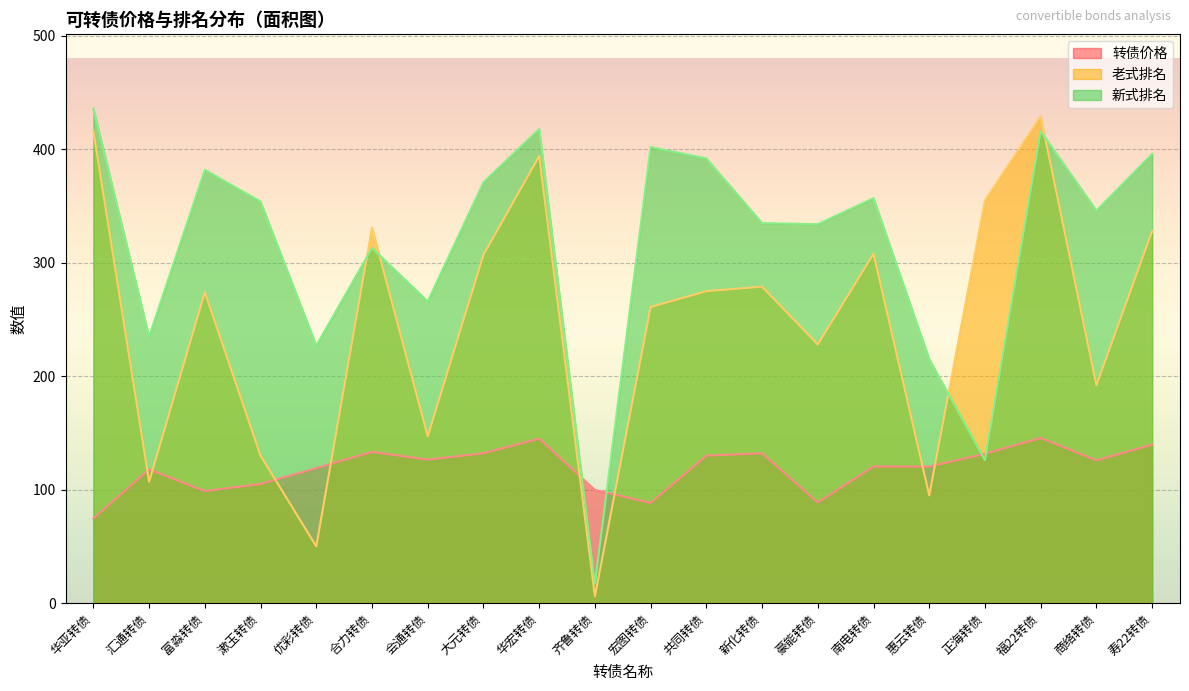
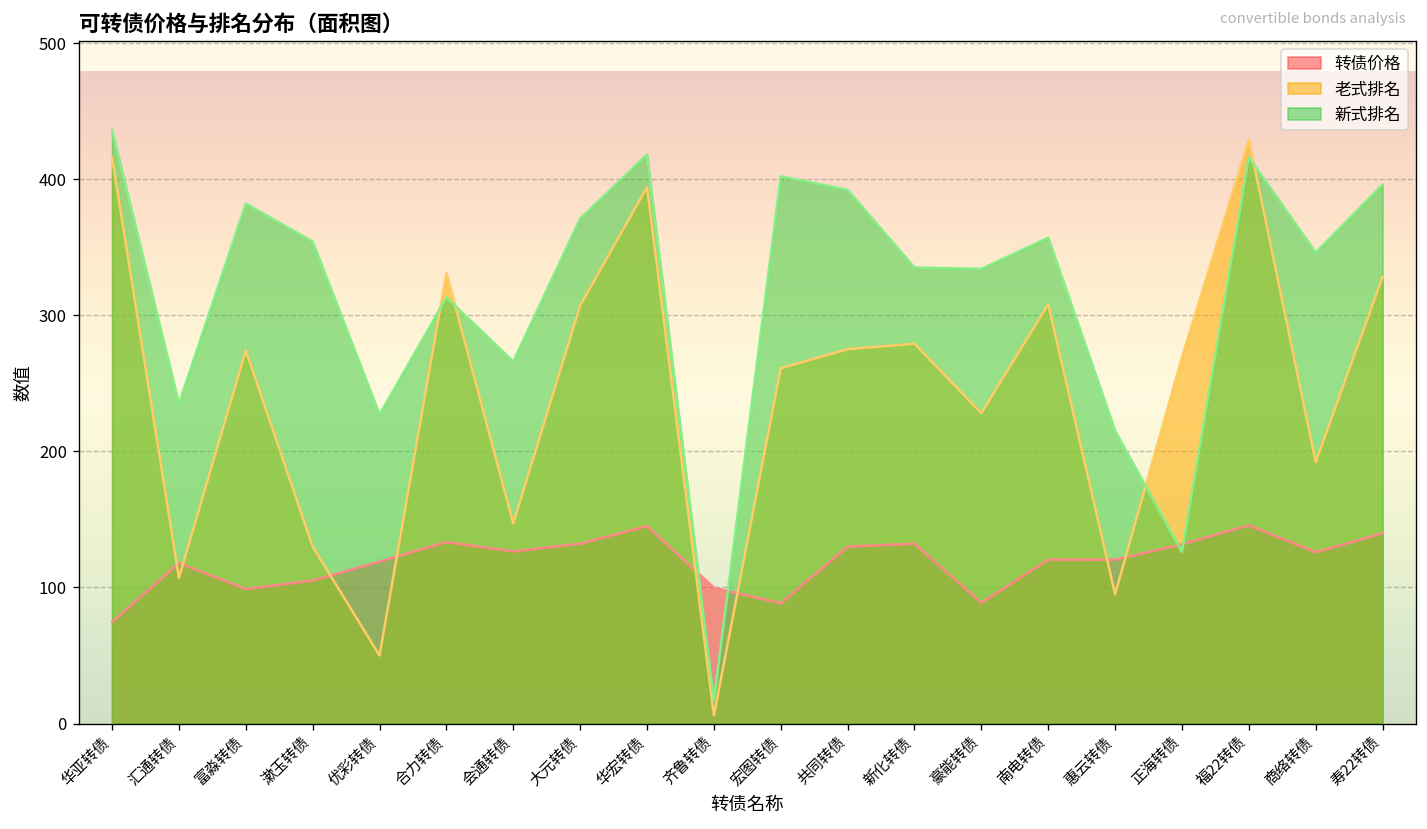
老式排名, 正海转债: 355 -> 269
